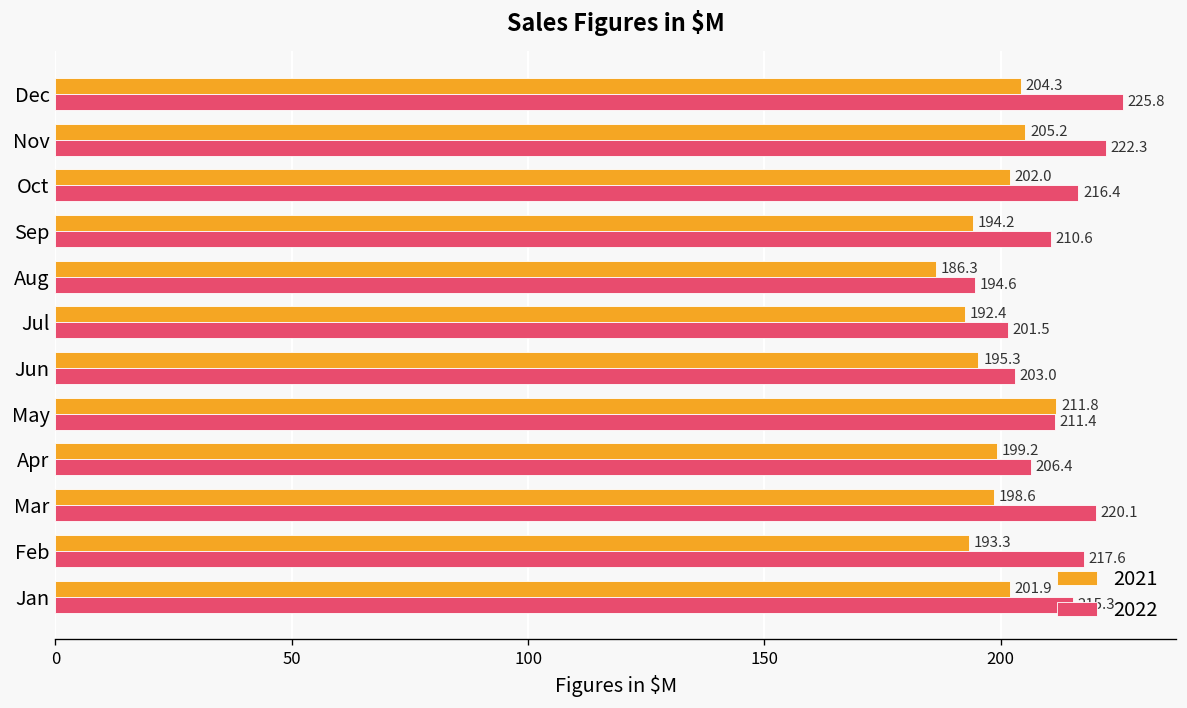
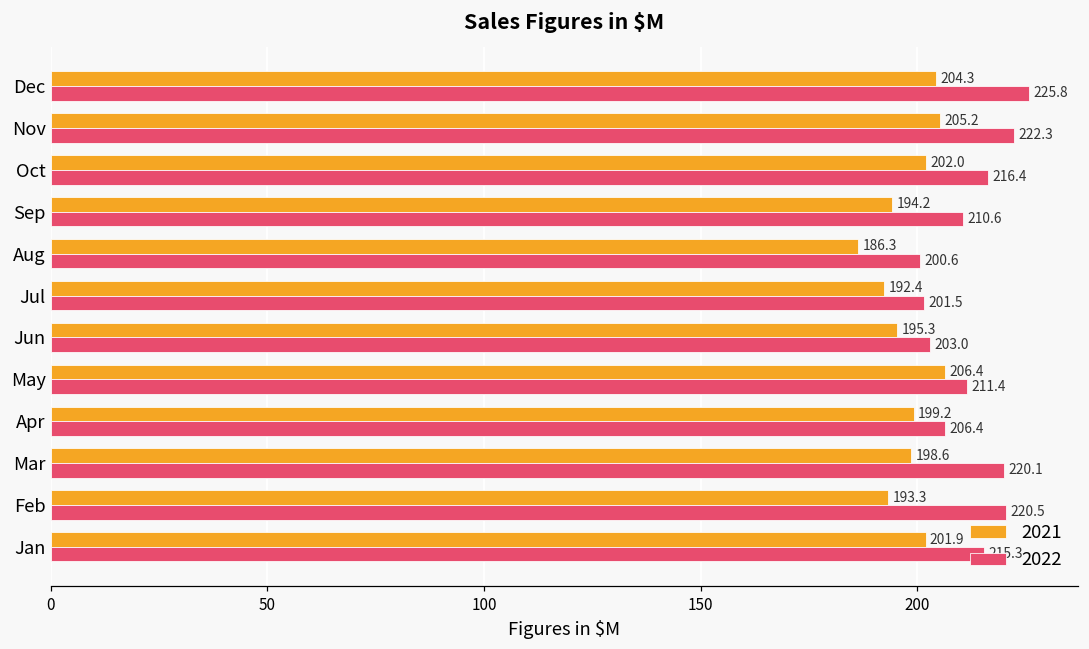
2022, Aug: 194.6 -> 200.6
2021, May: 211.8 -> 206.4
2022, Feb: 217.6 -> 220.5
